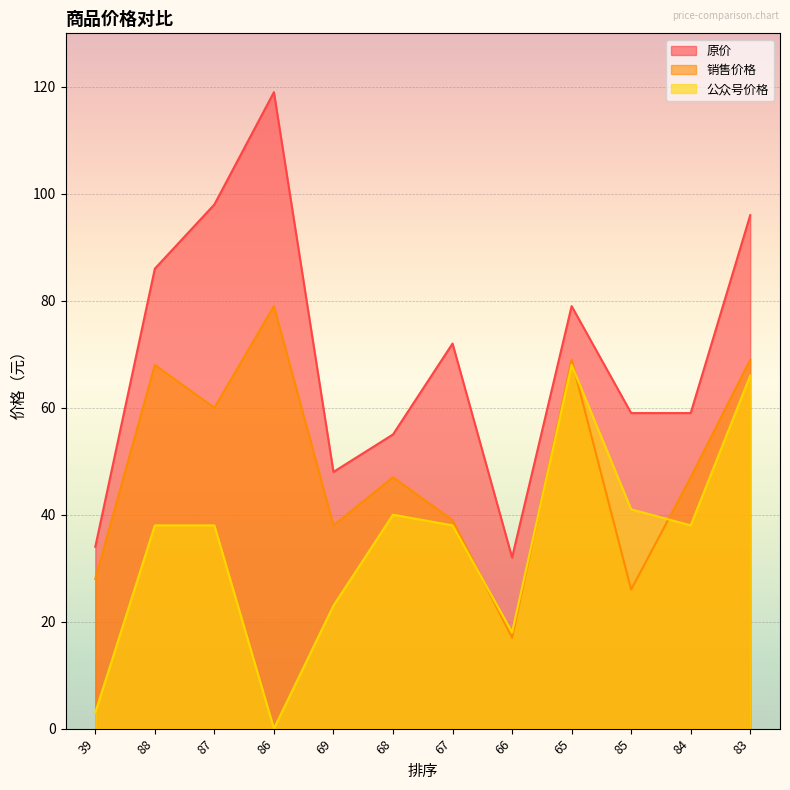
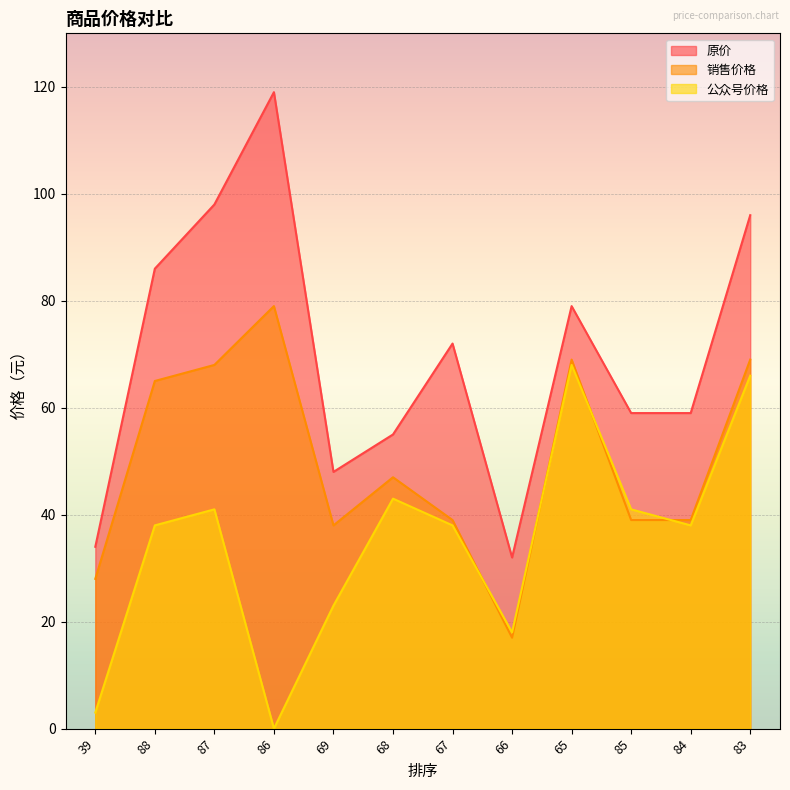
销售价格, 88: 68 -> 65
销售价格, 87: 60 -> 68
公众号价格, 87: 38 -> 41
公众号价格, 68: 40 -> 43
销售价格, 85: 26 -> 39
销售价格, 84: 47 -> 39
